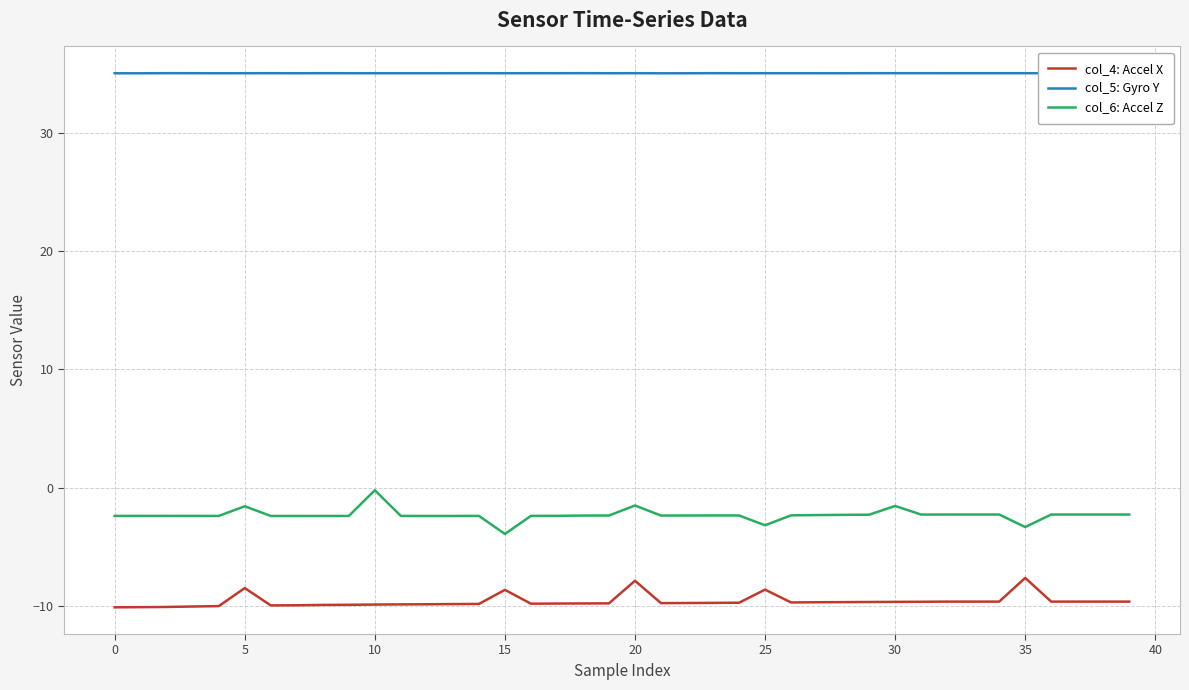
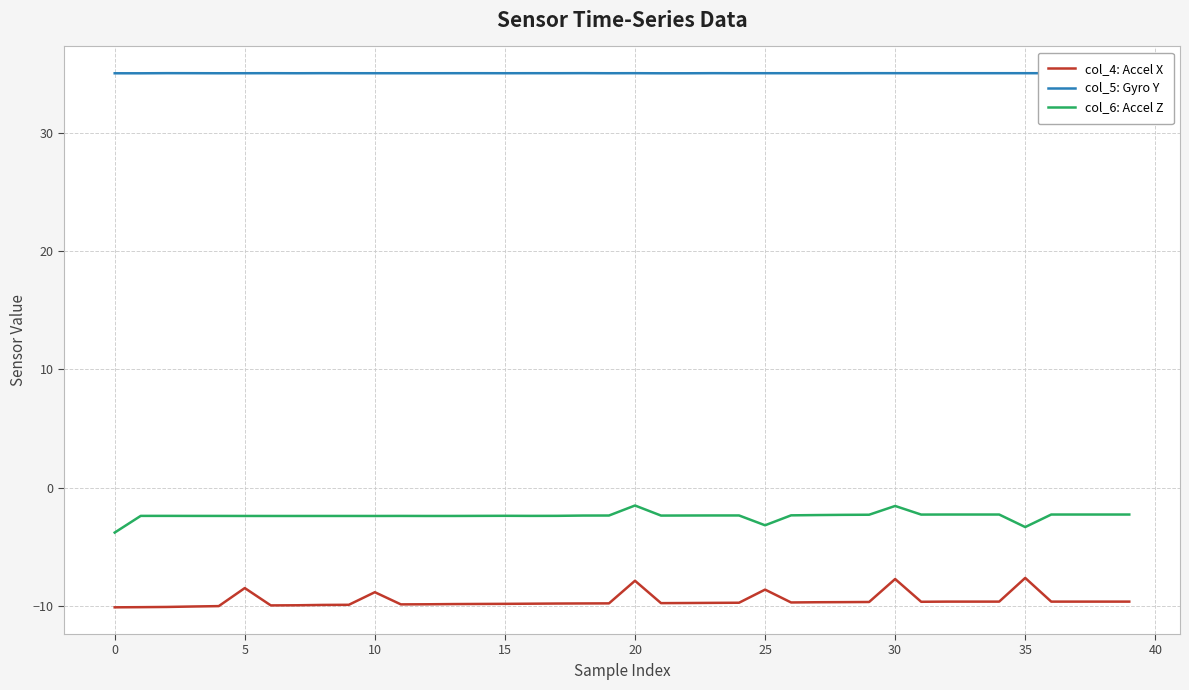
col_6: Accel Z, 0: -2.4 -> -3.8
col_6: Accel Z, 5: -1.6 -> -2.4
col_4: Accel X, 10: -9.9 -> -8.9
col_6: Accel Z, 10: -0.2 -> -2.4
col_4: Accel X, 15: -8.7 -> -9.8
col_6: Accel Z, 15: -3.9 -> -2.4
col_4: Accel X, 30: -9.7 -> -7.7
